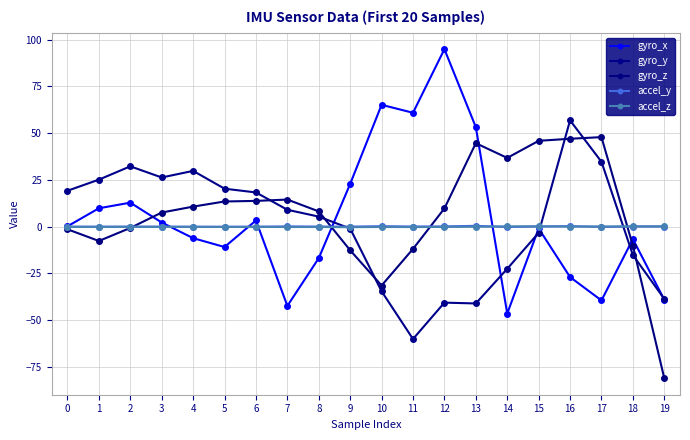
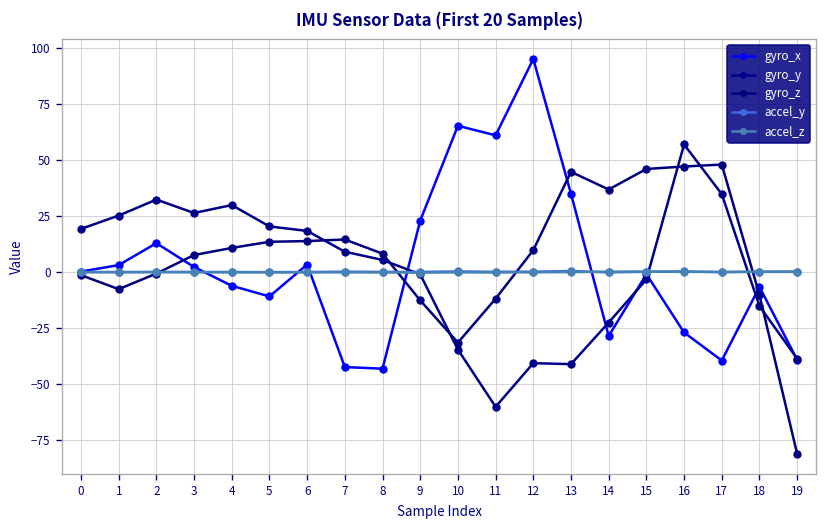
gyro_x, 1: 10 -> 3
gyro_x, 8: -17 -> -43
gyro_x, 13: 53 -> 35
gyro_x, 14: -47 -> -29
